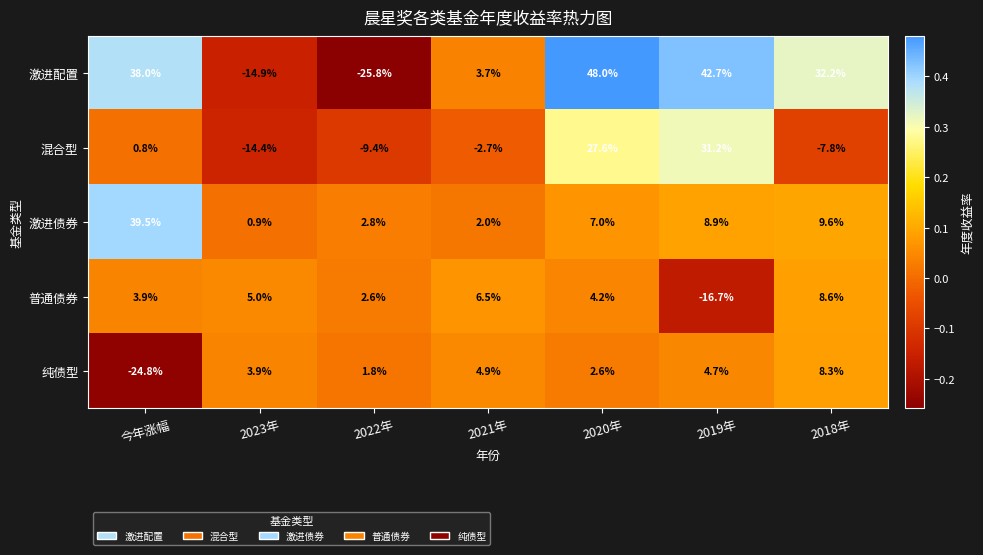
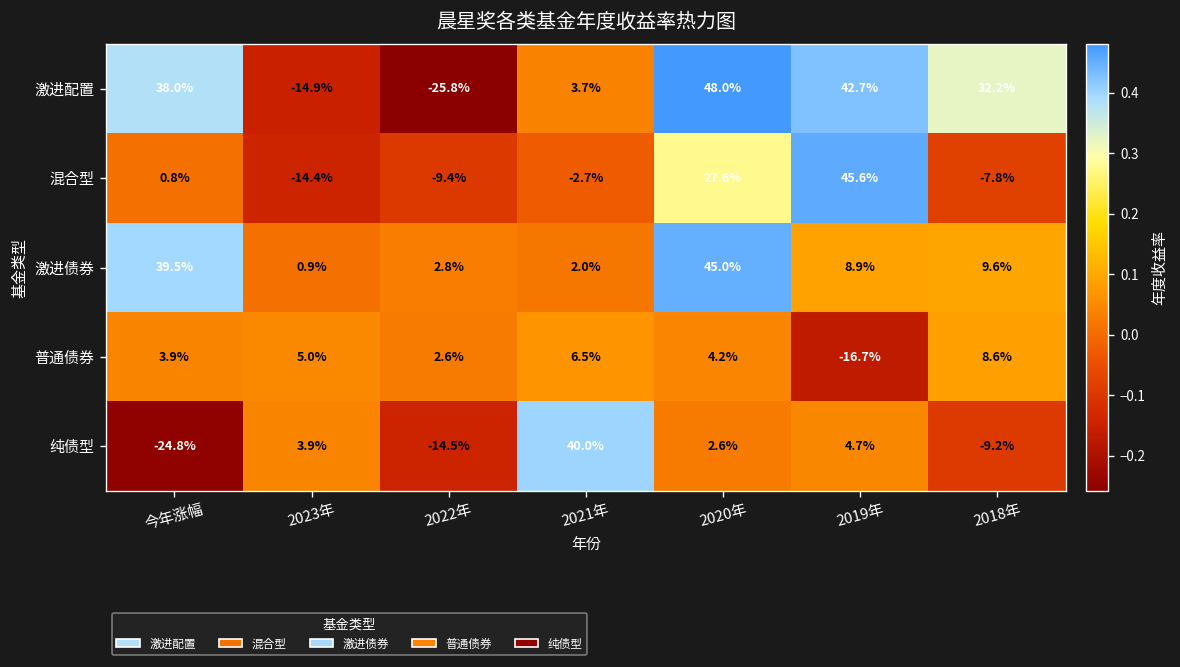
混合型, 2019年: 31.2% -> 45.6%
激进债券, 2020年: 7.0% -> 45.0%
纯债型, 2022年: 1.8% -> -14.5%
纯债型, 2021年: 4.9% -> 40.0%
纯债型, 2018年: 8.3% -> -9.2%
